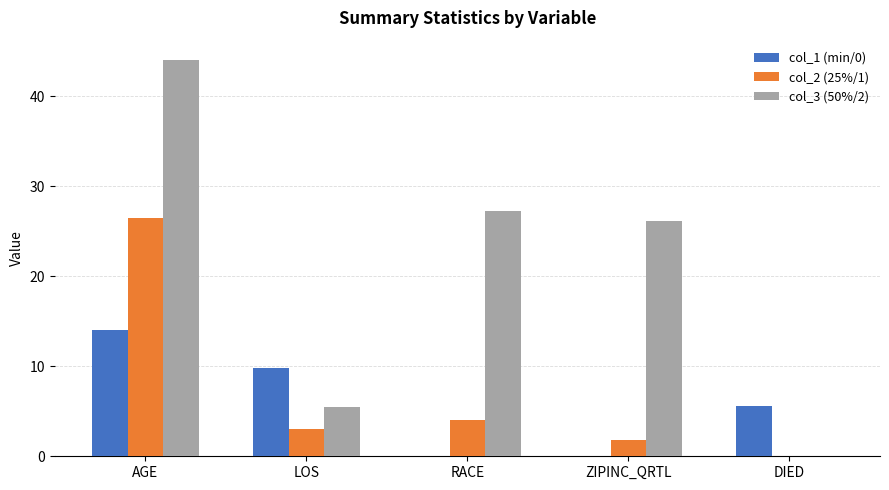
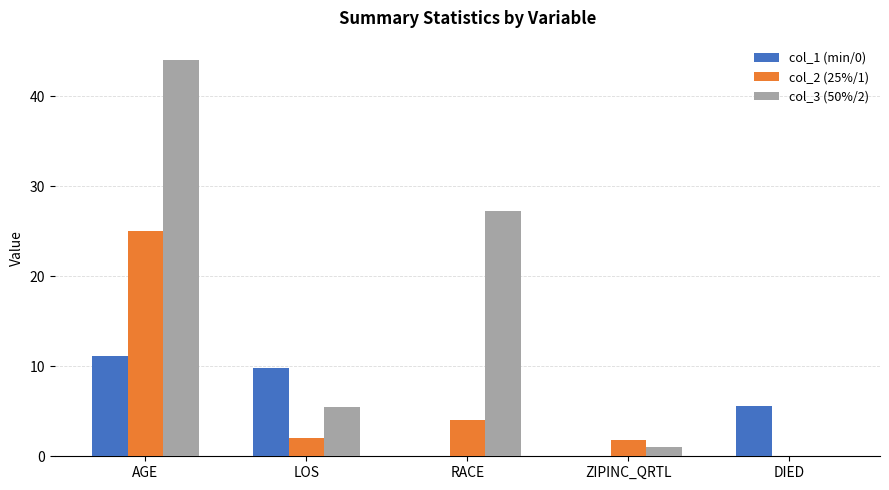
col_1 (min/0), AGE: 14 -> 11
col_2 (25%/1), AGE: 27 -> 25
col_2 (25%/1), LOS: 3 -> 2
col_3 (50%/2), ZIPINC_QRTL: 26 -> 1
